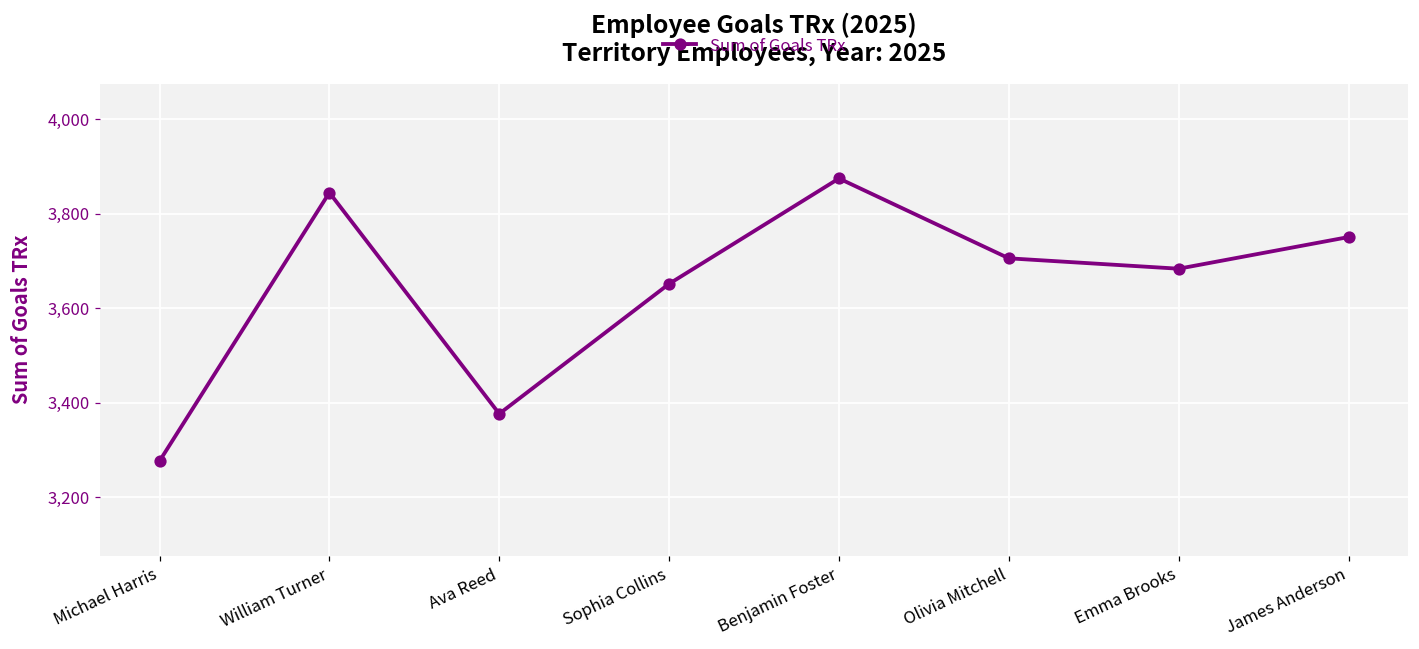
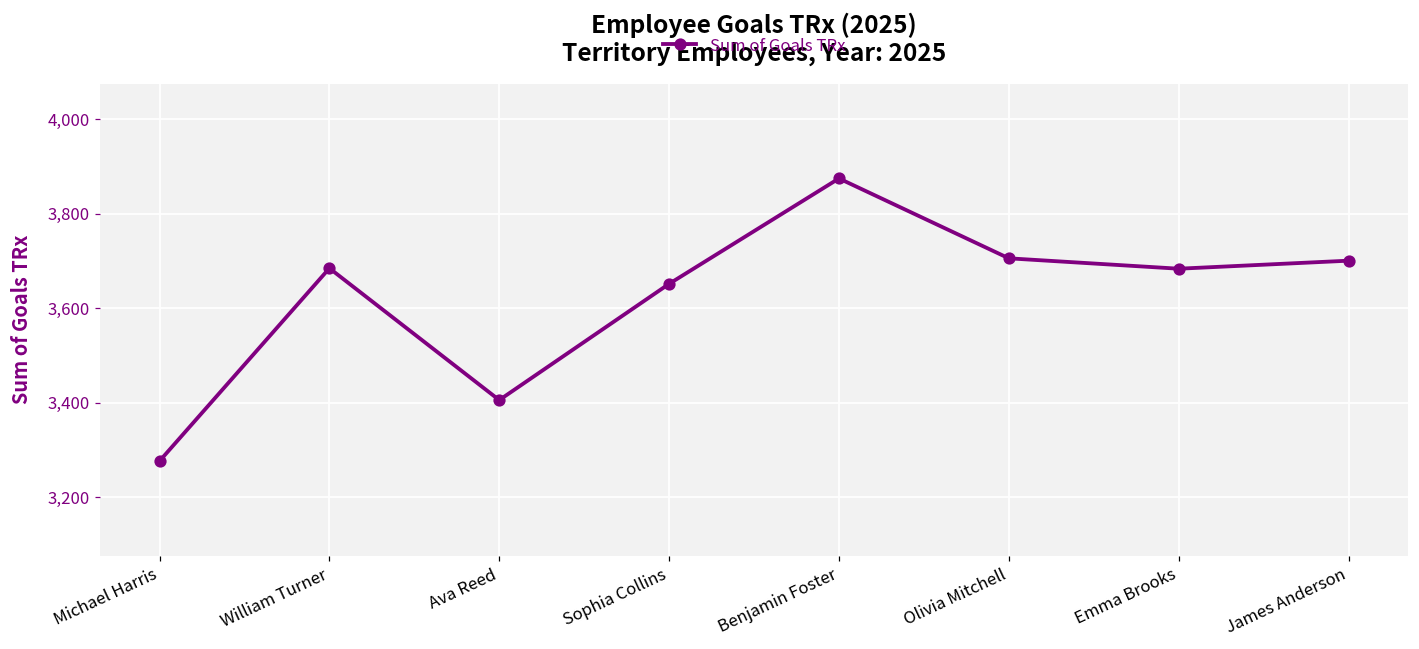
William Turner: 3,850 -> 3,690
Ava Reed: 3,380 -> 3,410
James Anderson: 3,750 -> 3,700
